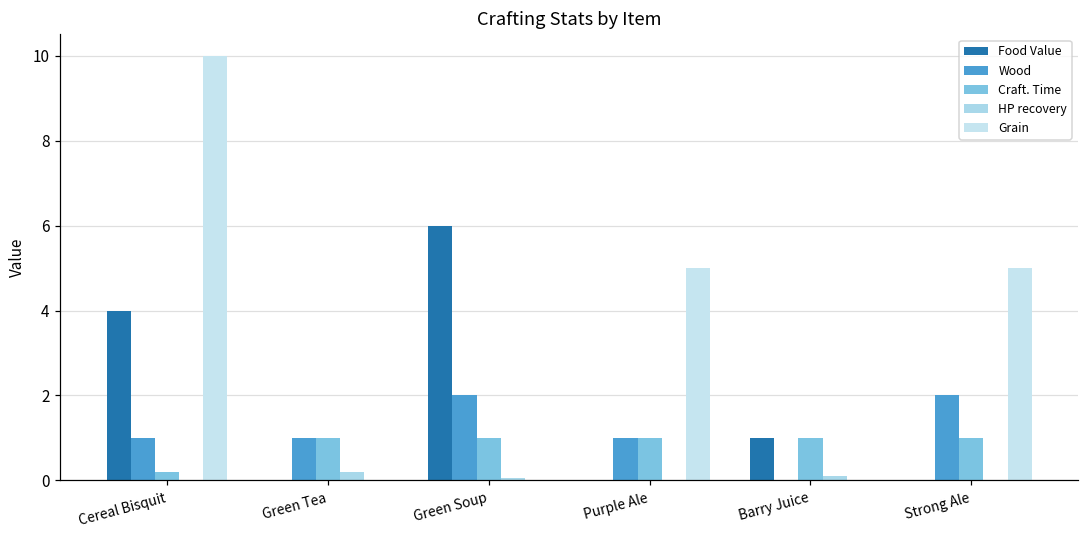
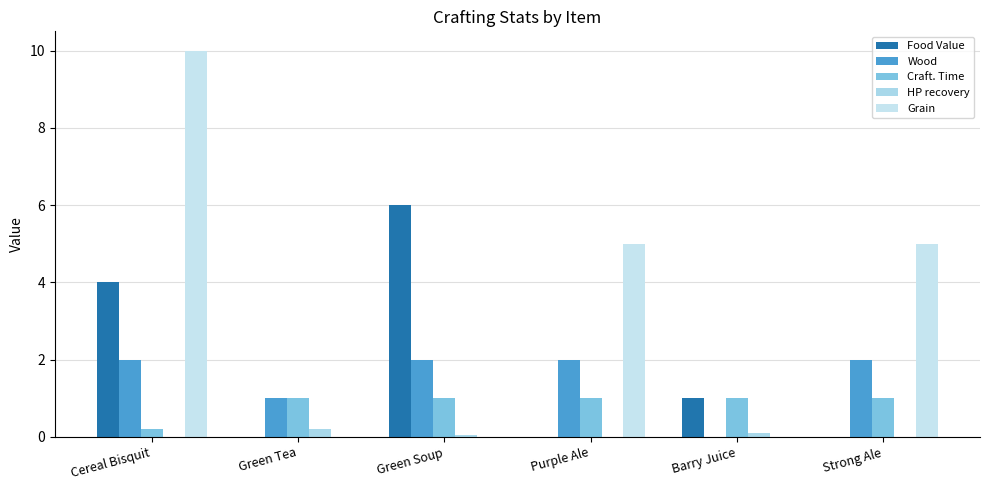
Wood, Cereal Bisquit: 1 -> 2
Wood, Purple Ale: 1 -> 2
